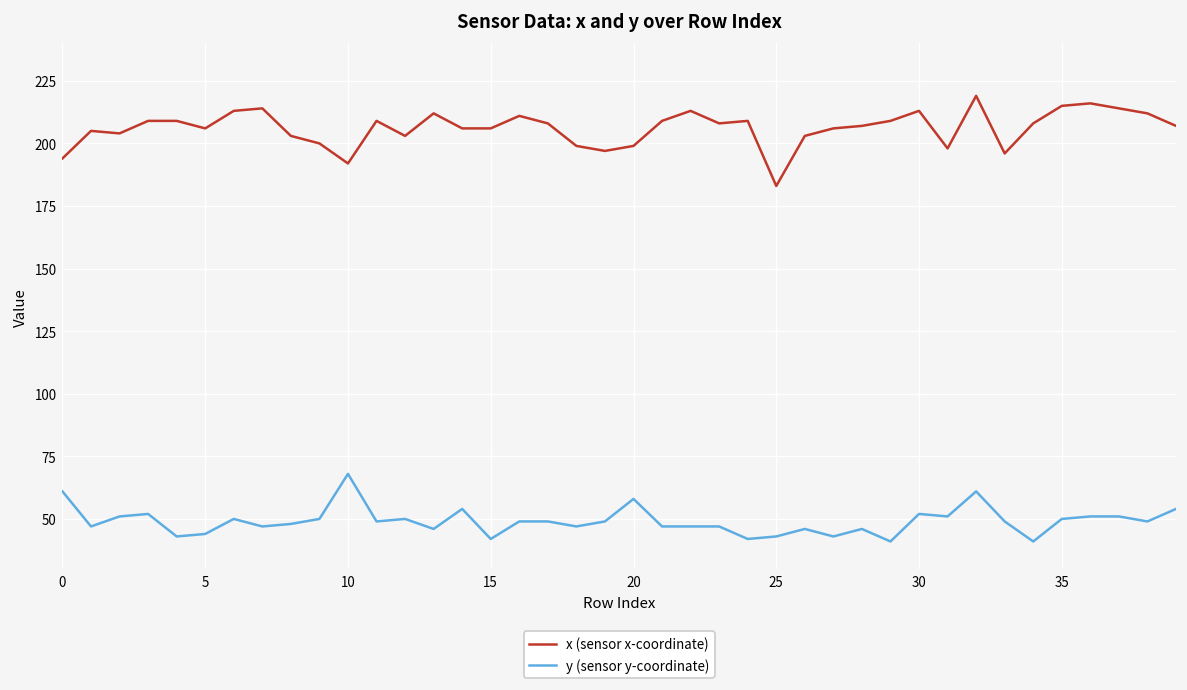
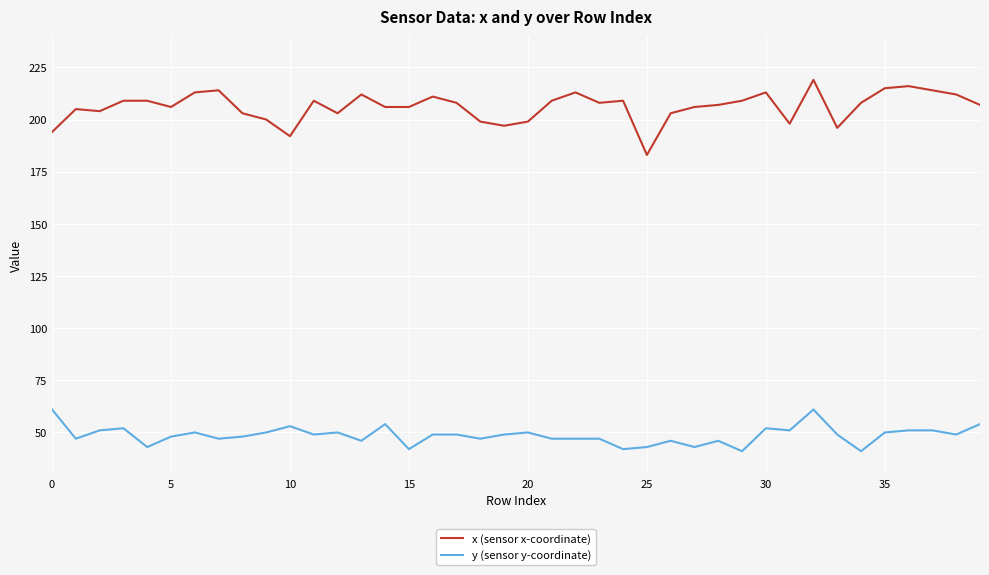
y (sensor y-coordinate), 5: 44 -> 48
y (sensor y-coordinate), 10: 68 -> 53
y (sensor y-coordinate), 20: 58 -> 50
